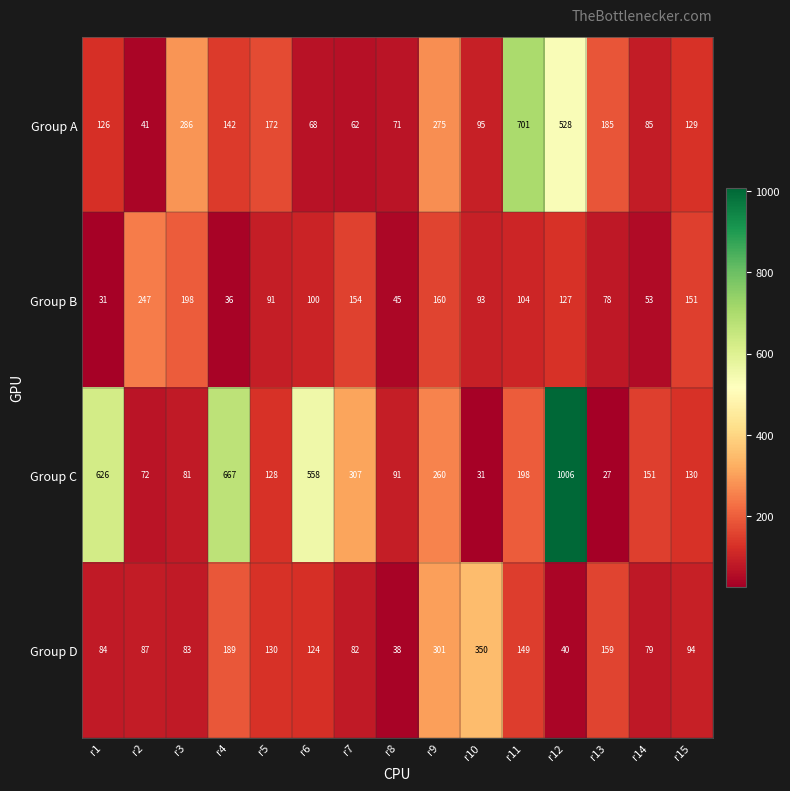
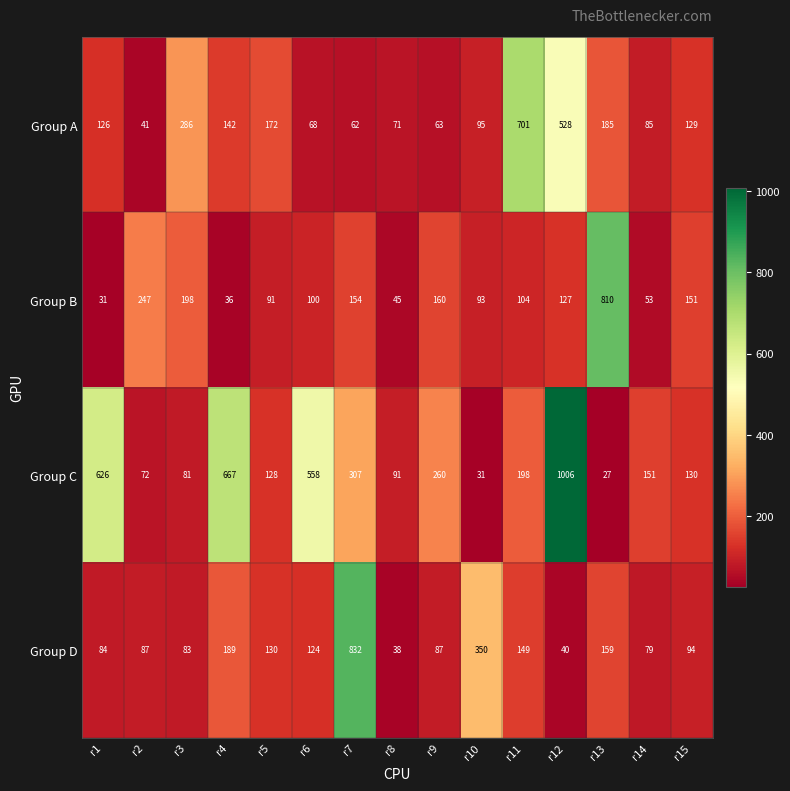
Group A, r9: 275 -> 63
Group B, r13: 78 -> 810
Group D, r7: 82 -> 832
Group D, r9: 301 -> 87
